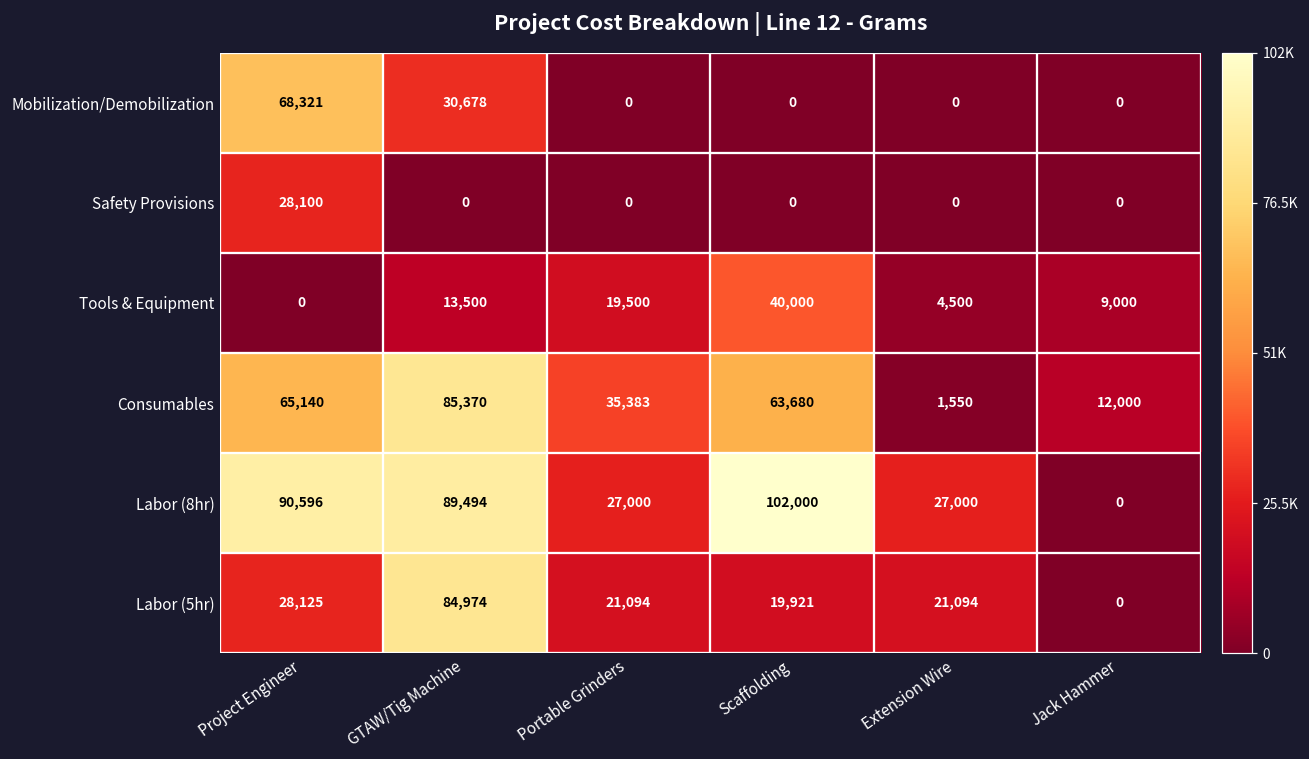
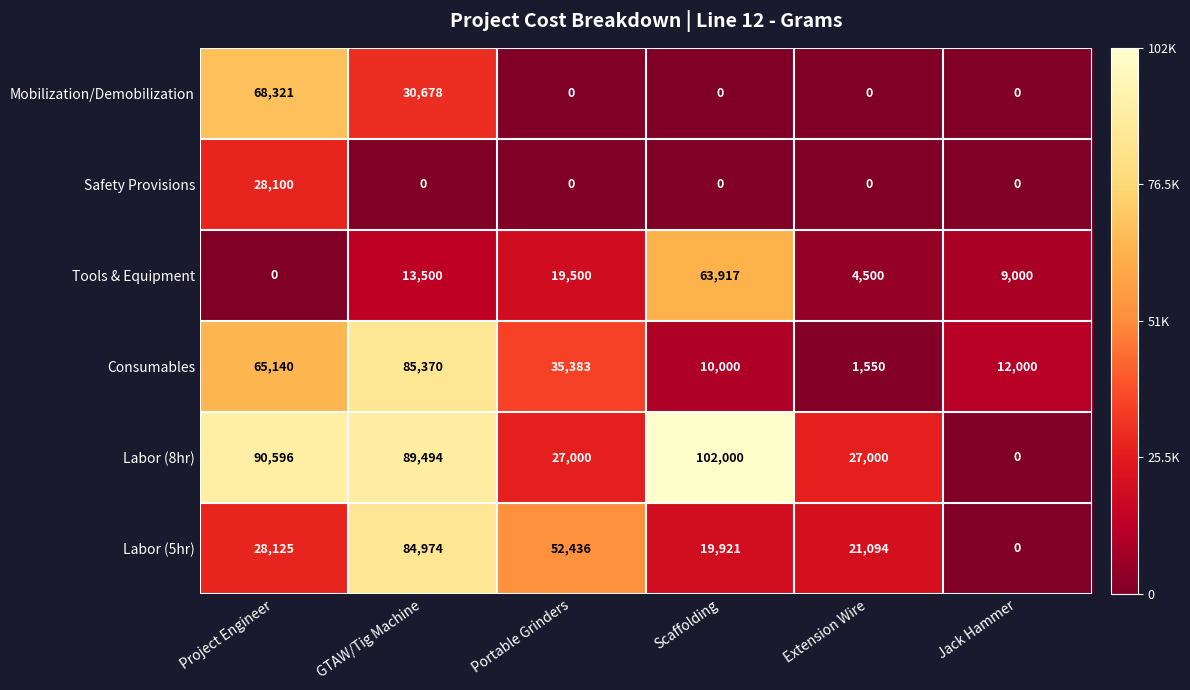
Tools & Equipment, Scaffolding: 40,000 -> 63,917
Consumables, Scaffolding: 63,680 -> 10,000
Labor (5hr), Portable Grinders: 21,094 -> 52,436
